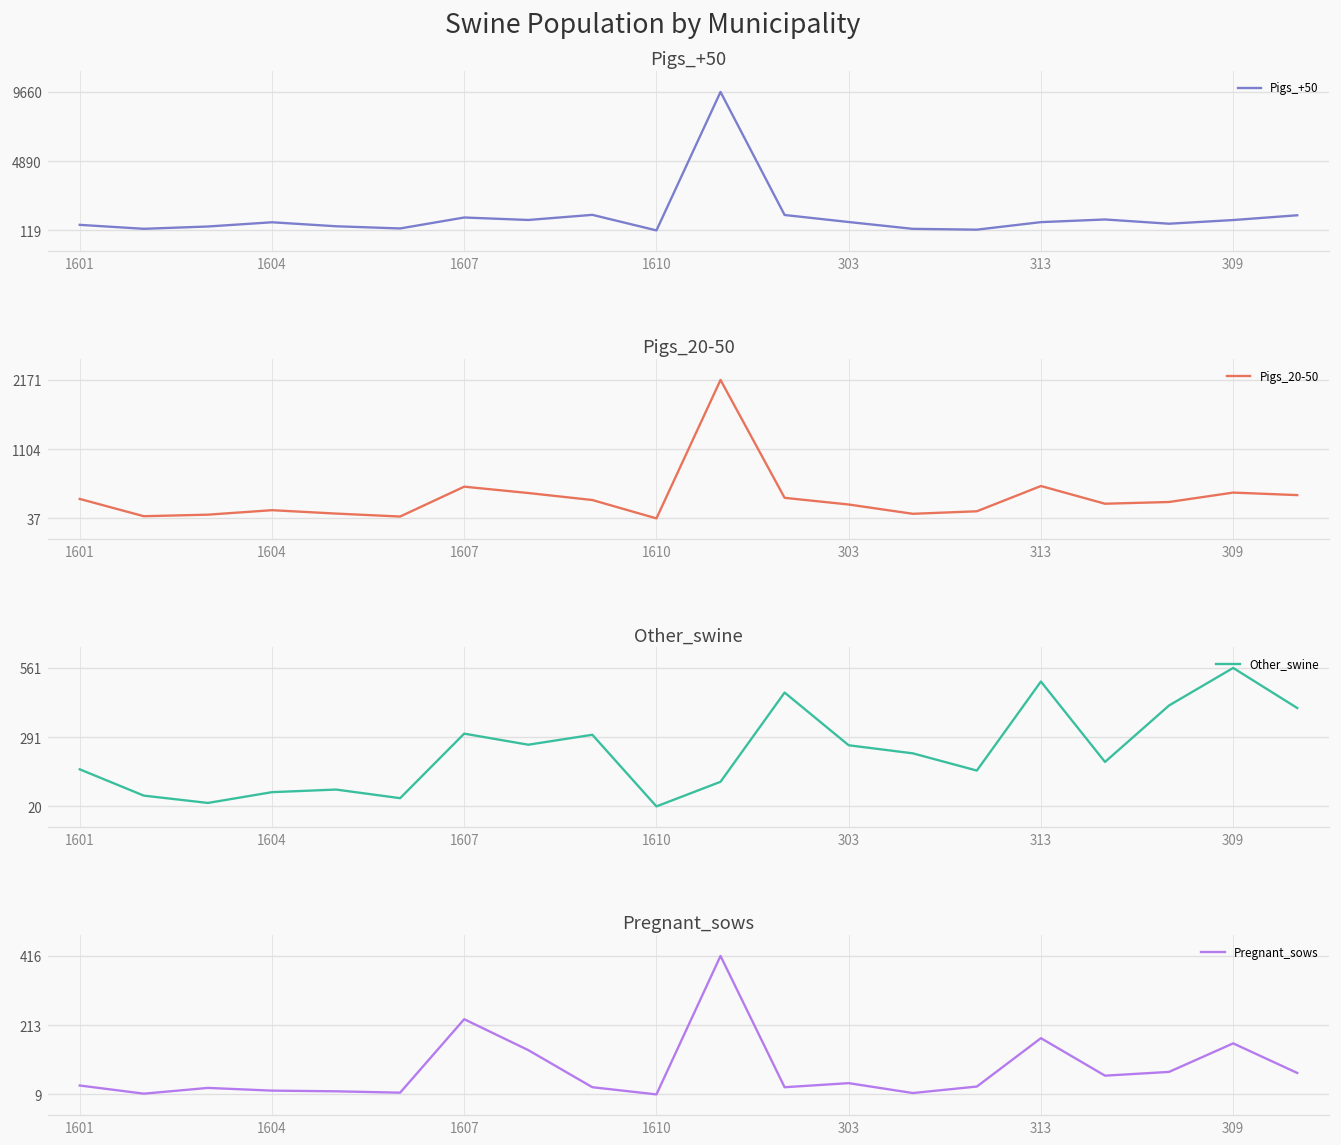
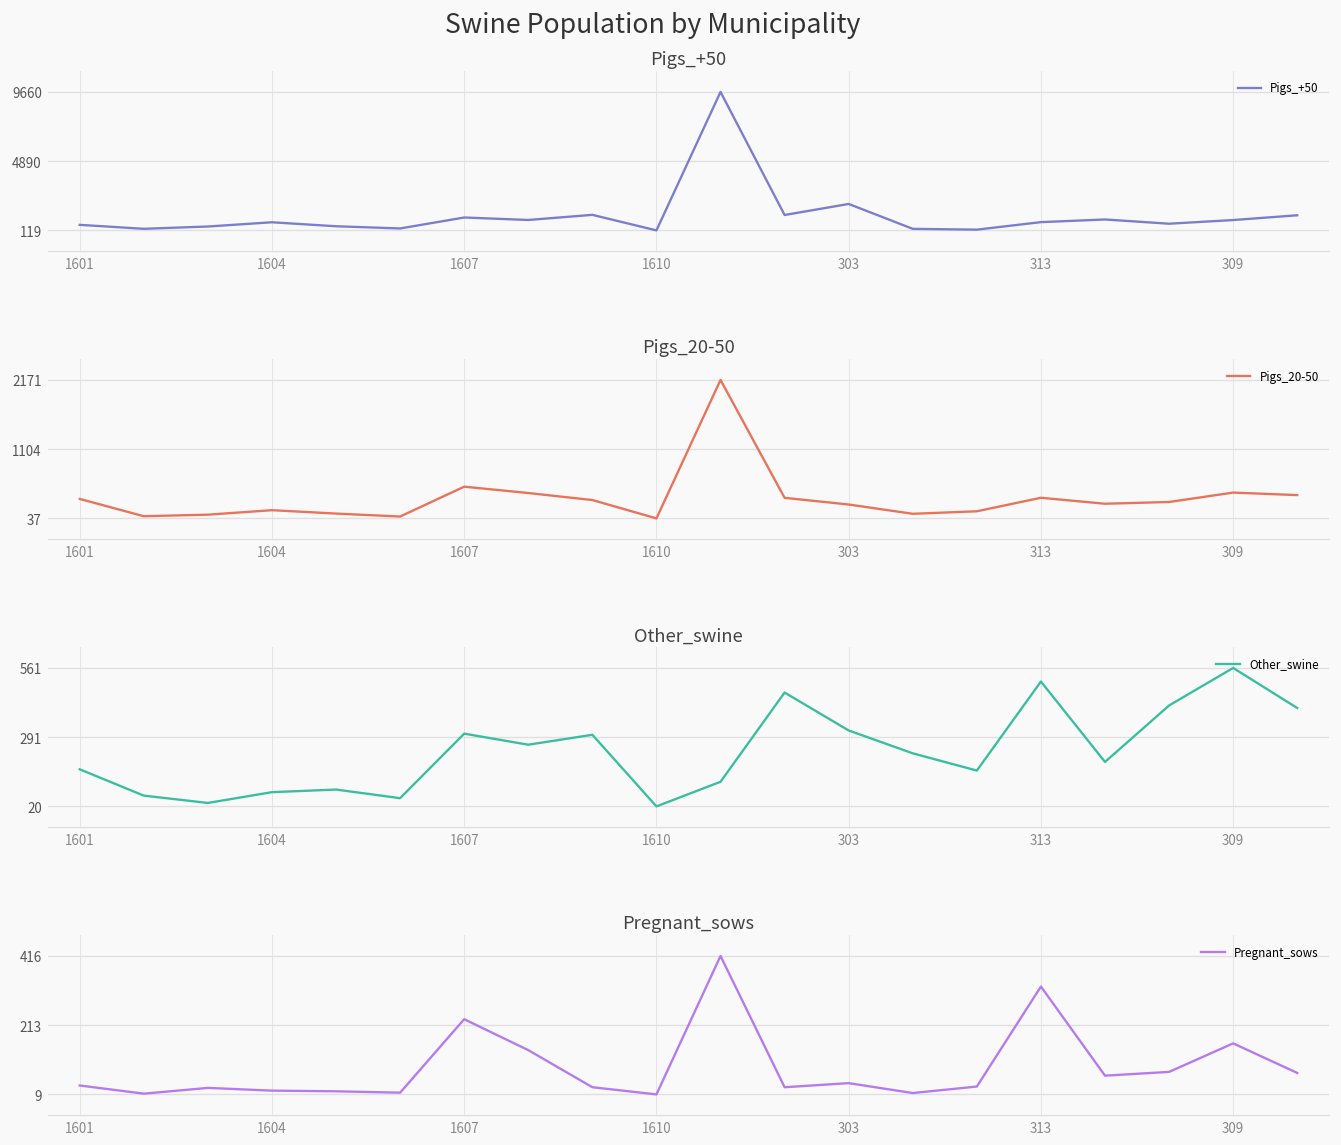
Pigs_+50, 303: 700 -> 1900
Pigs_20-50, 313: 500 -> 400
Other_swine, 303: 260 -> 320
Pregnant_sows, 313: 170 -> 330
